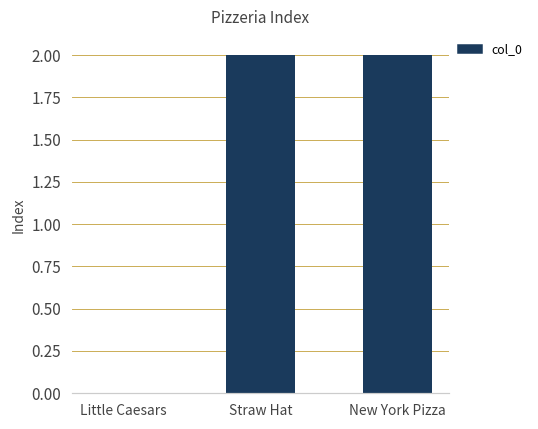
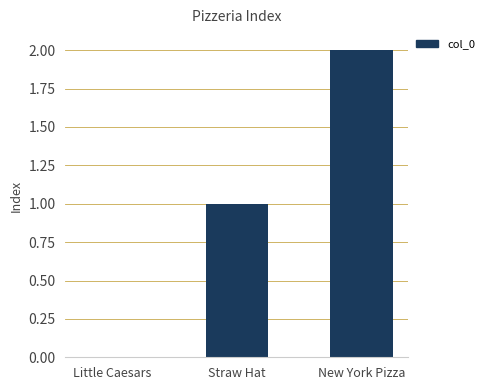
Straw Hat: 2 -> 1
